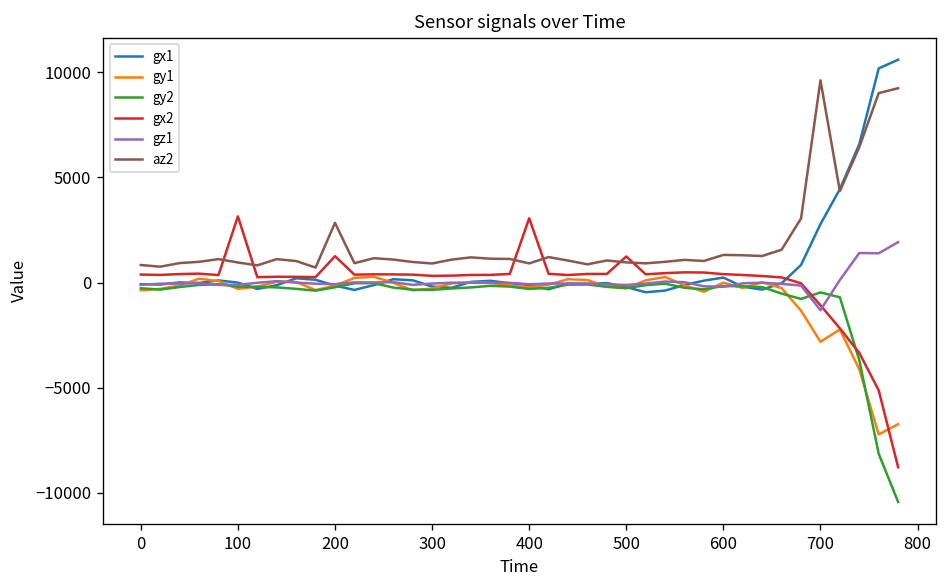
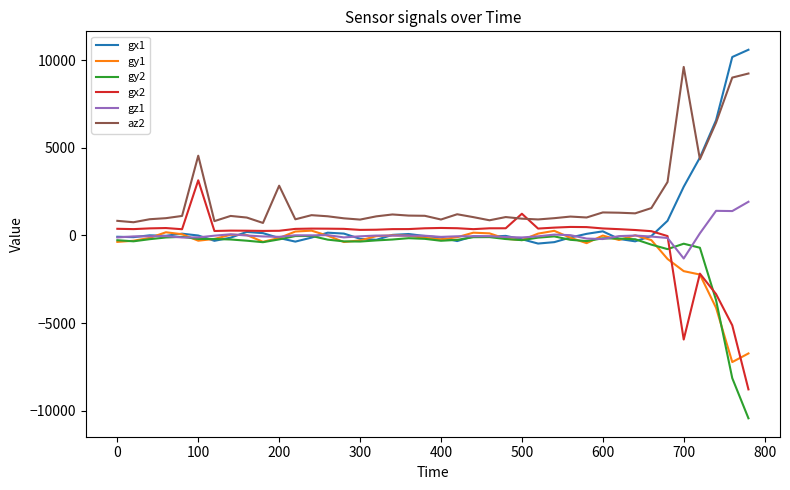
az2, 100: 1000 -> 4500
gx2, 200: 1300 -> 300
gx2, 400: 3100 -> 400
gy1, 700: -2800 -> -2000
gx2, 700: -1100 -> -5900
